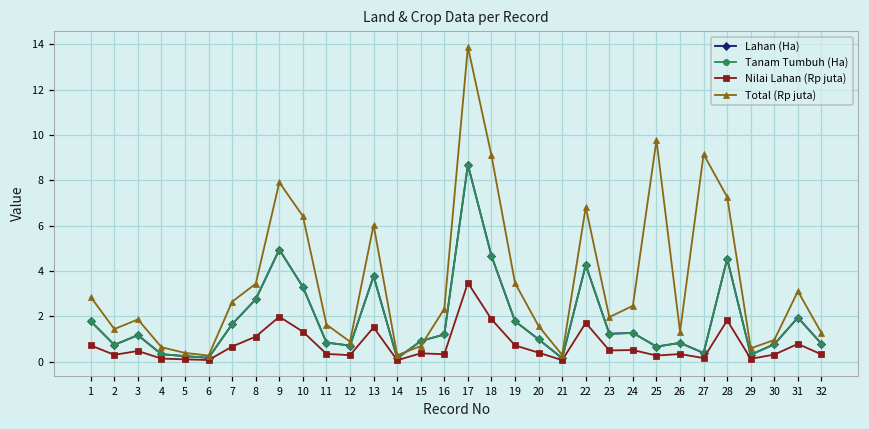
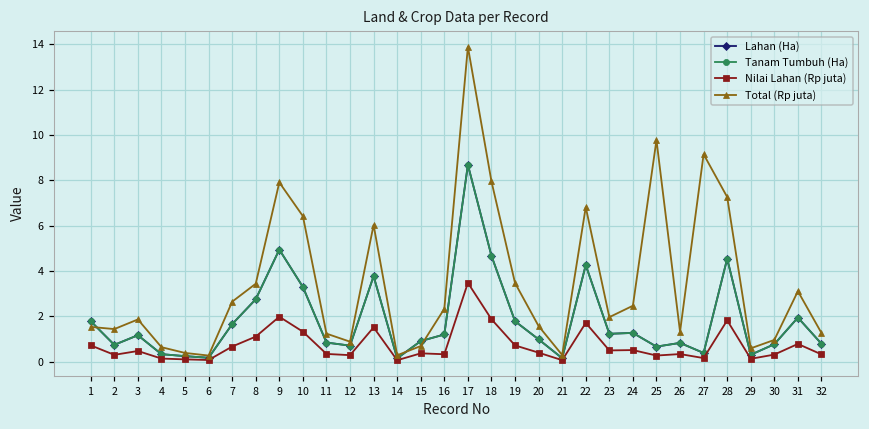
Total (Rp juta), 1: 2.8 -> 1.5
Total (Rp juta), 11: 1.6 -> 1.2
Total (Rp juta), 18: 9.1 -> 7.9
